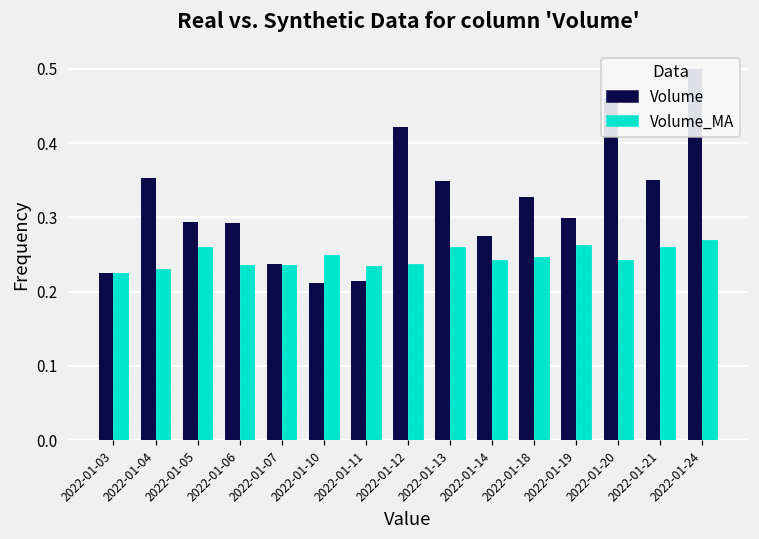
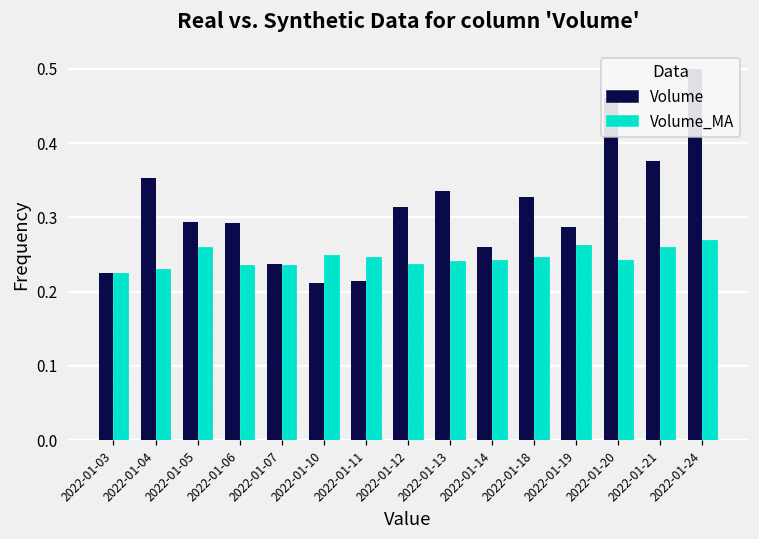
Volume_MA, 2022-01-11: 0.23 -> 0.25
Volume, 2022-01-12: 0.42 -> 0.31
Volume, 2022-01-13: 0.35 -> 0.34
Volume_MA, 2022-01-13: 0.26 -> 0.24
Volume, 2022-01-14: 0.28 -> 0.26
Volume, 2022-01-19: 0.30 -> 0.29
Volume, 2022-01-21: 0.35 -> 0.38
